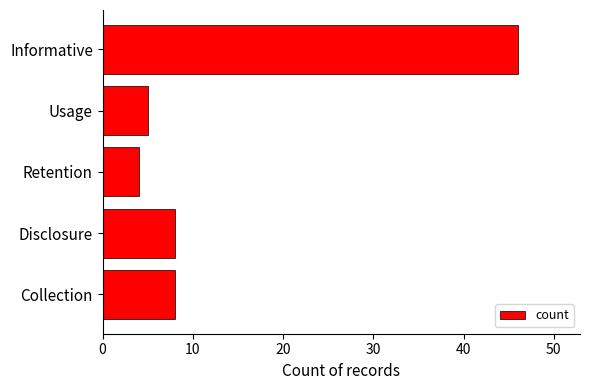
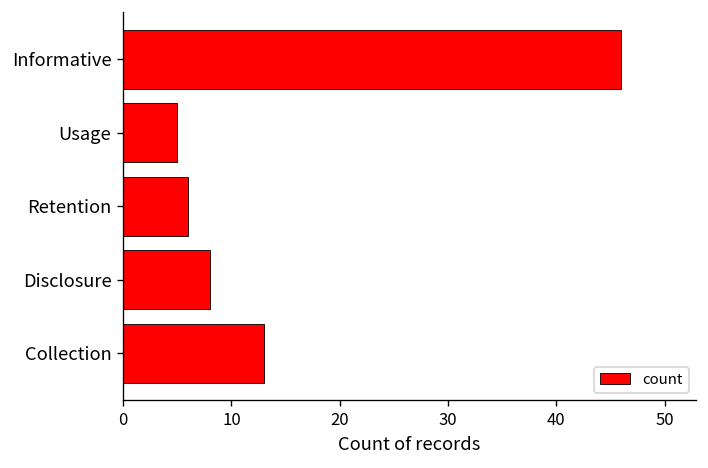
Retention: 4 -> 6
Collection: 8 -> 13
